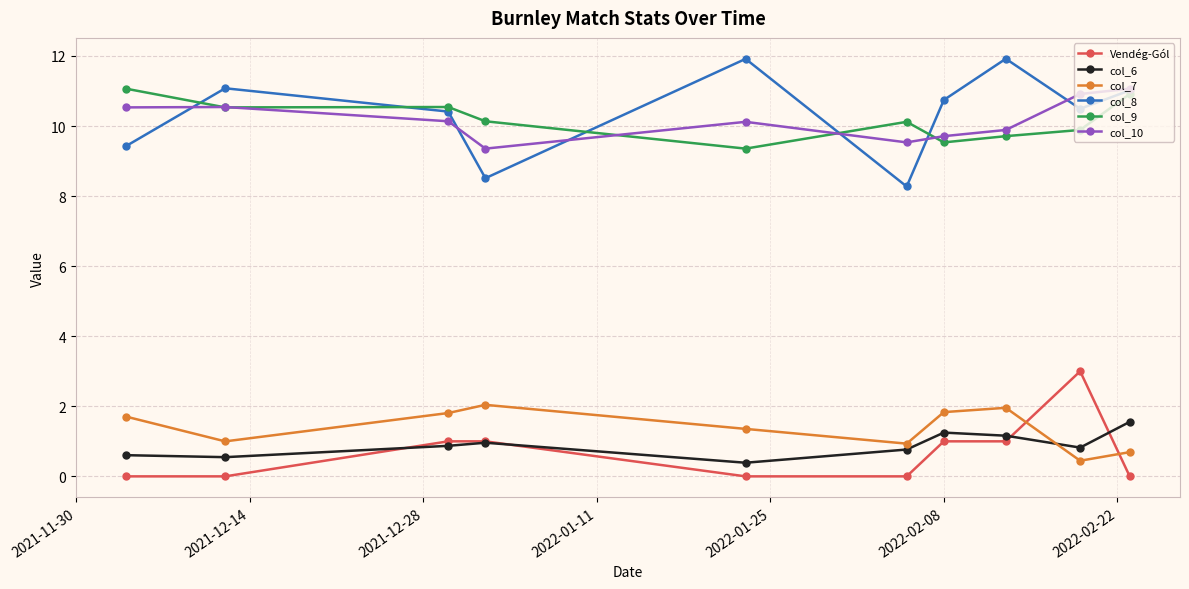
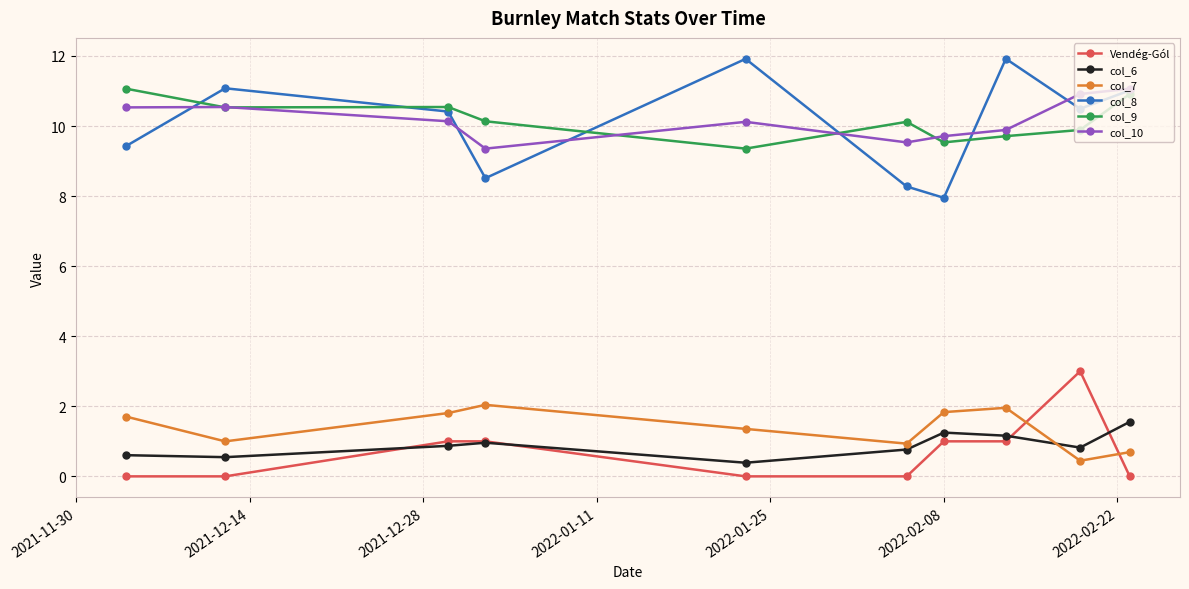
col_8, 2022-02-08: 10.7 -> 8.0
